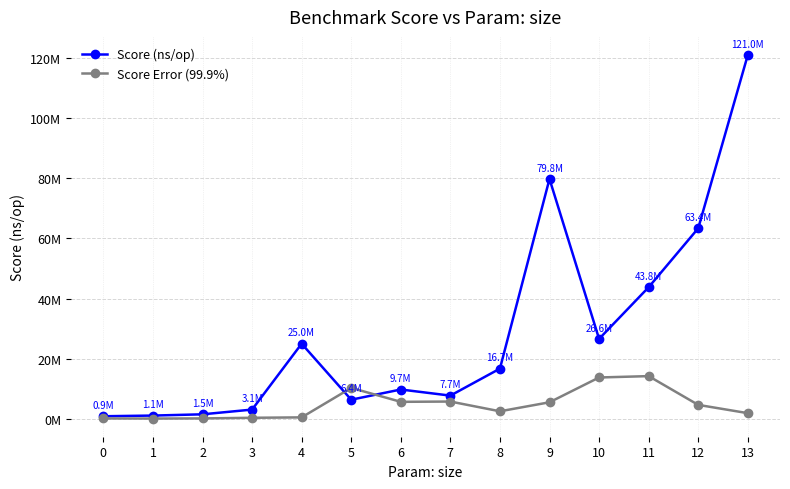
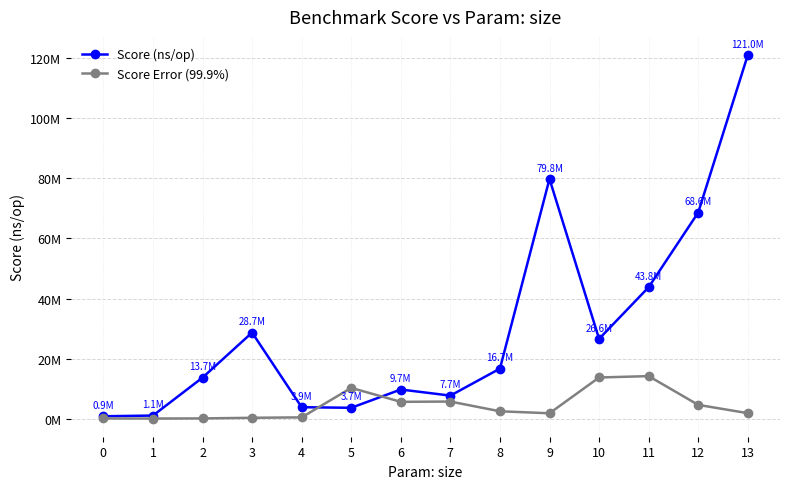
Score (ns/op), 2: 1.5M -> 13.7M
Score (ns/op), 3: 3.1M -> 28.7M
Score (ns/op), 4: 25.0M -> 3.9M
Score (ns/op), 5: 6.4M -> 3.7M
Score Error (99.9%), 9: 5000000 -> 2000000
Score (ns/op), 12: 63.4M -> 68.6M
